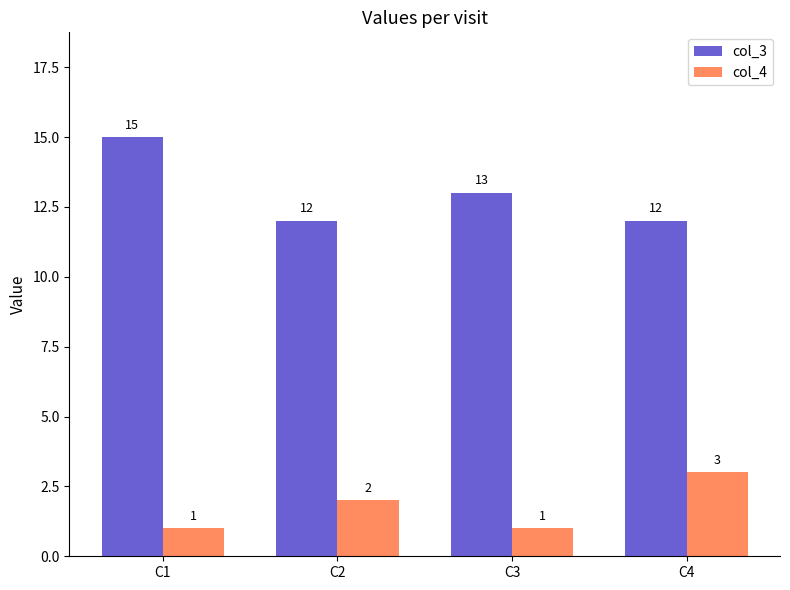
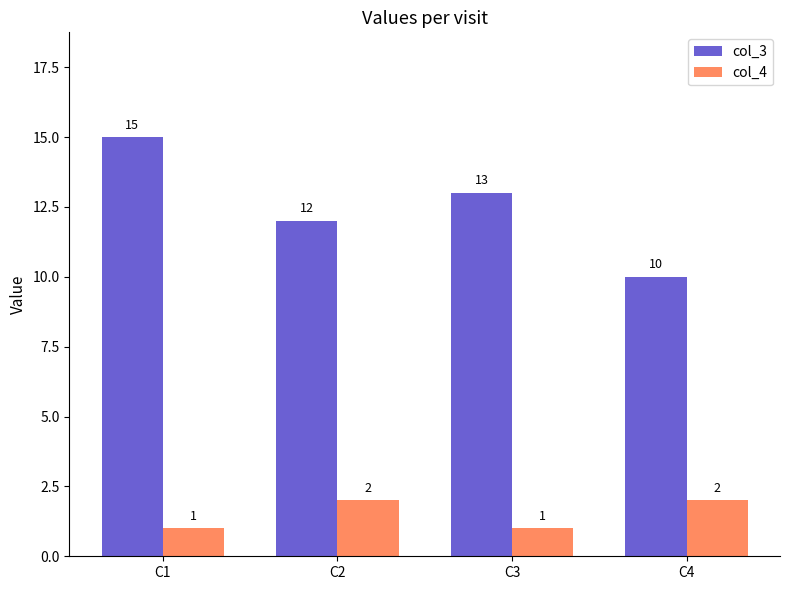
col_3, C4: 12 -> 10
col_4, C4: 3 -> 2
